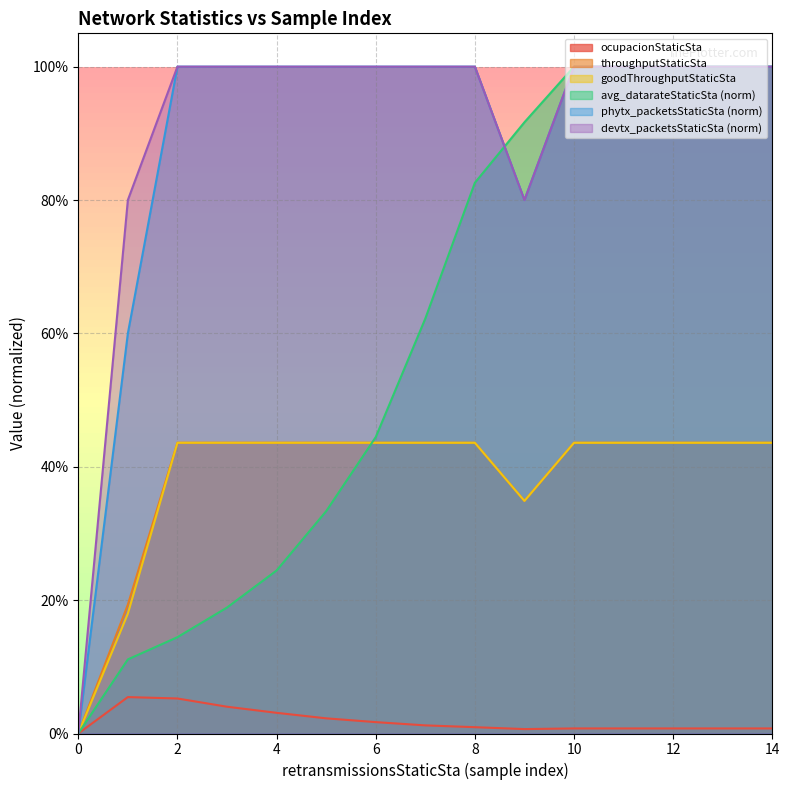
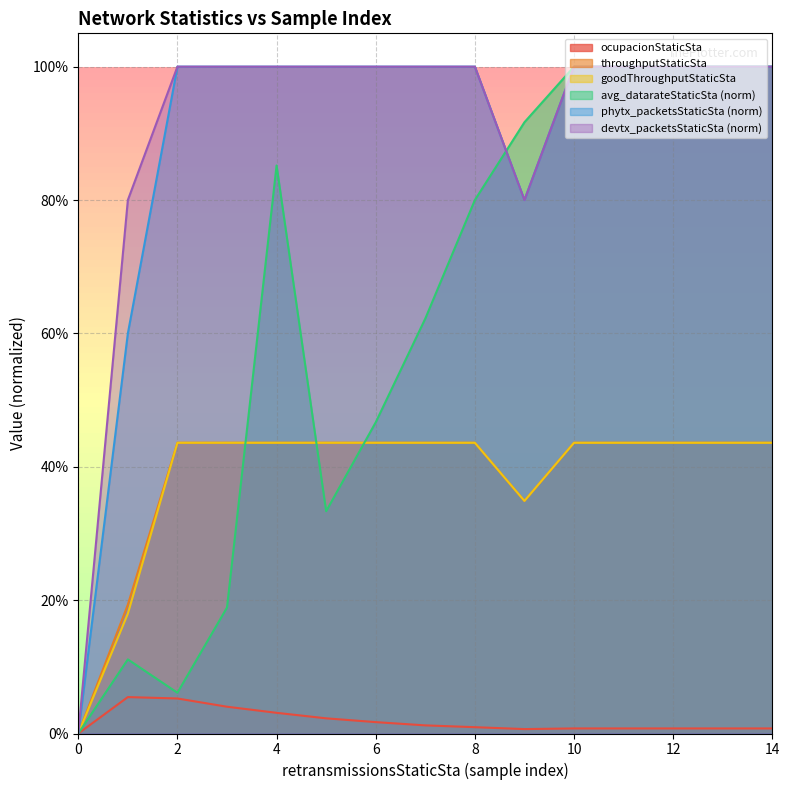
avg_datarateStaticSta (norm), 2: 14% -> 6%
avg_datarateStaticSta (norm), 4: 24% -> 85%
avg_datarateStaticSta (norm), 6: 44% -> 47%
avg_datarateStaticSta (norm), 8: 83% -> 80%
